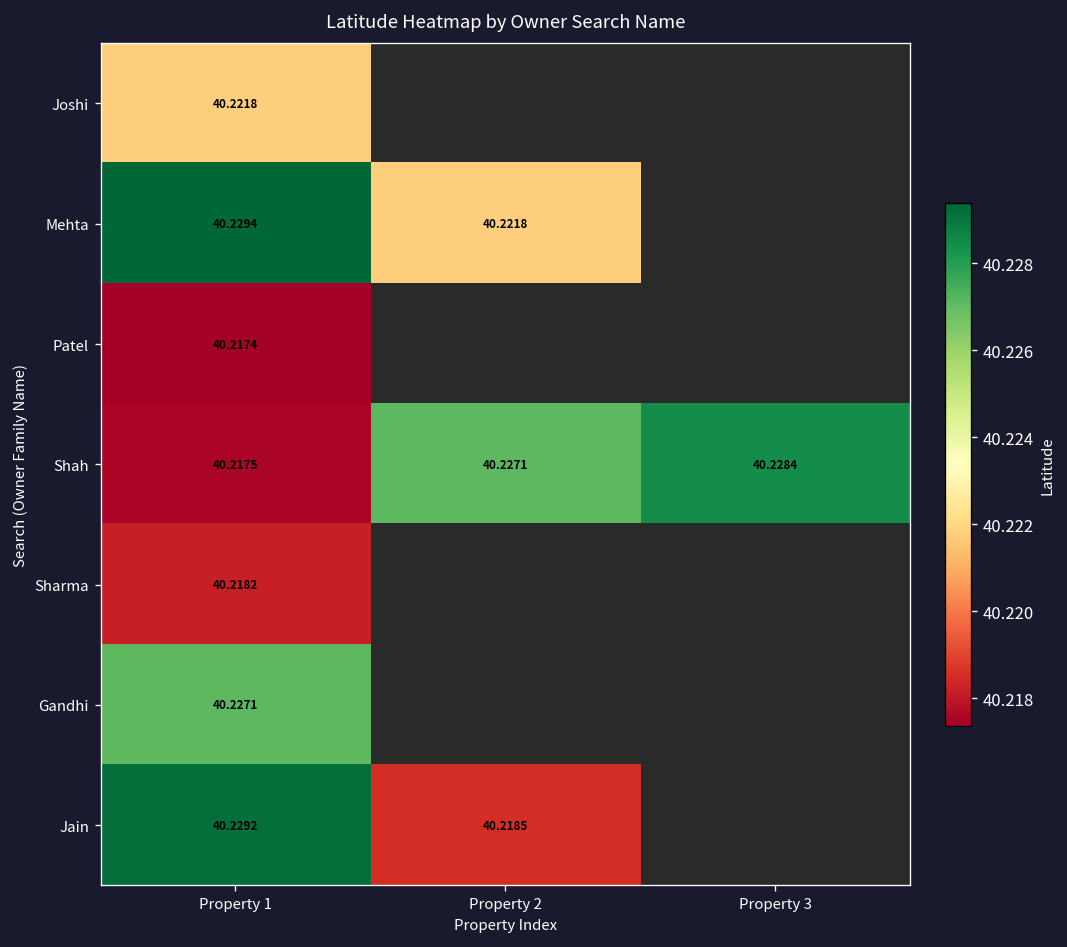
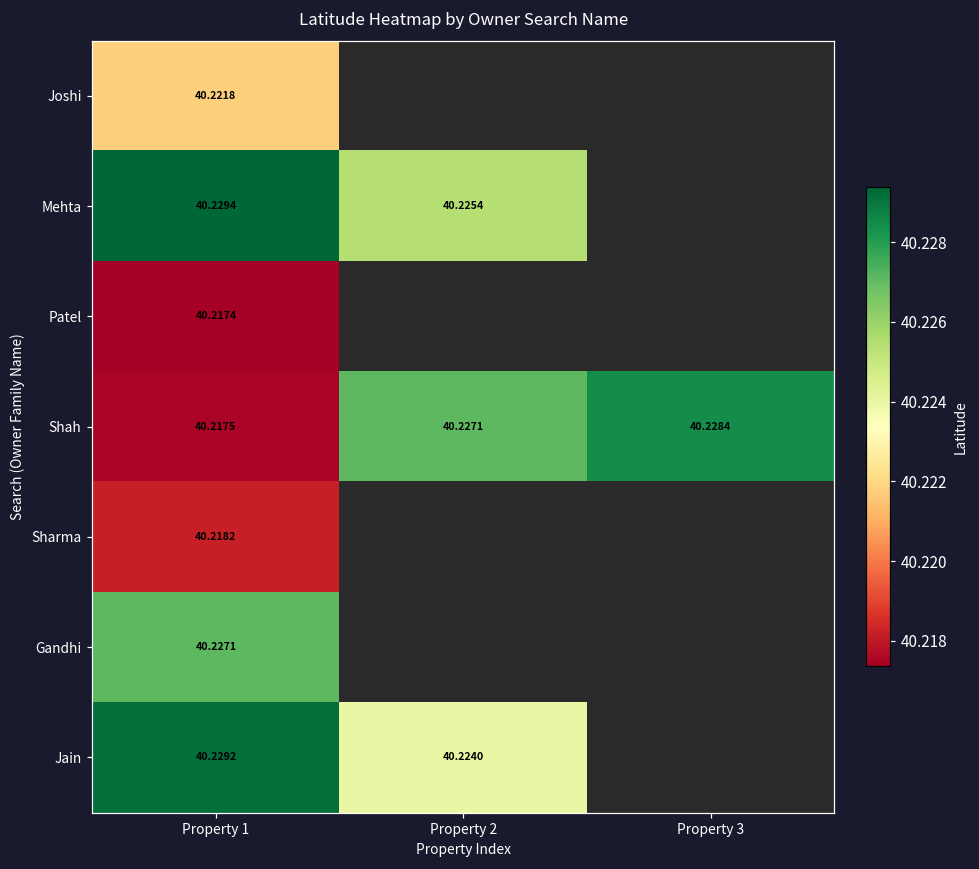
Mehta, Property 2: 40.2218 -> 40.2254
Jain, Property 2: 40.2185 -> 40.2240
